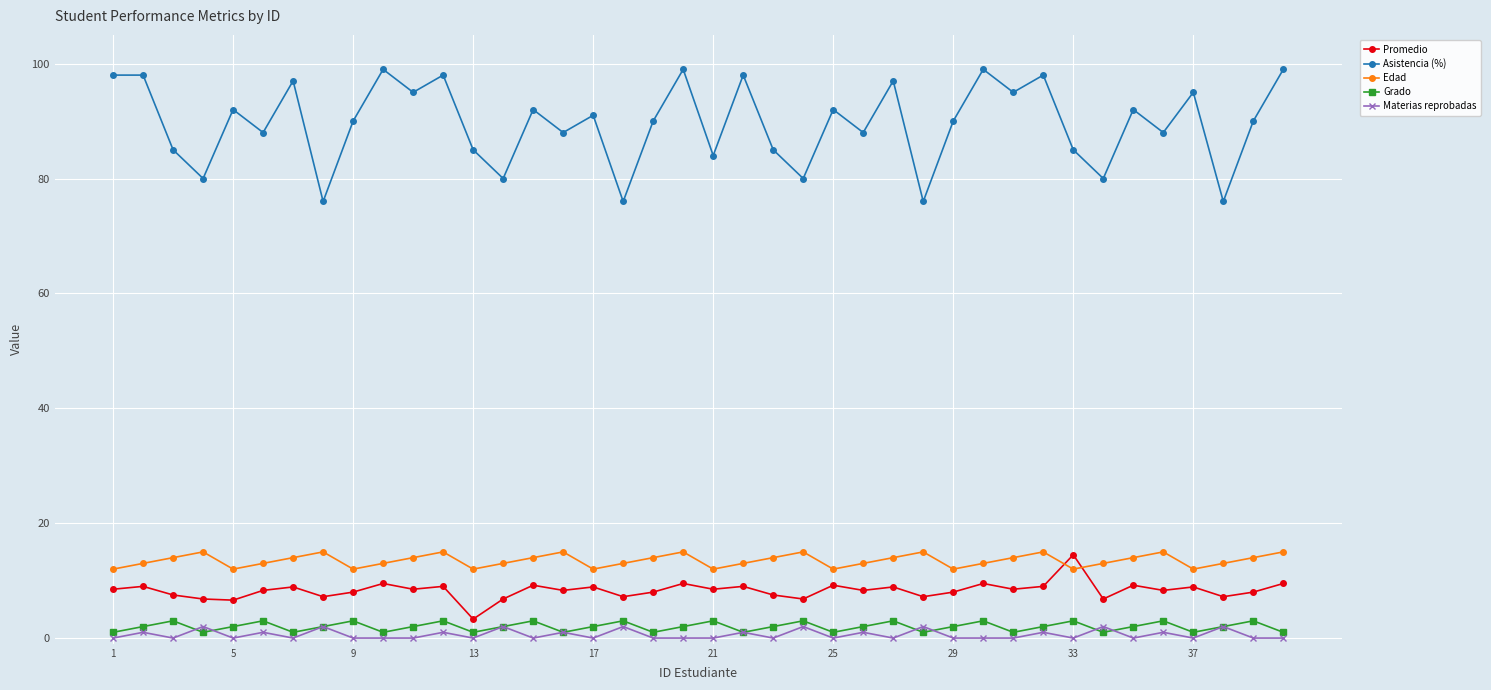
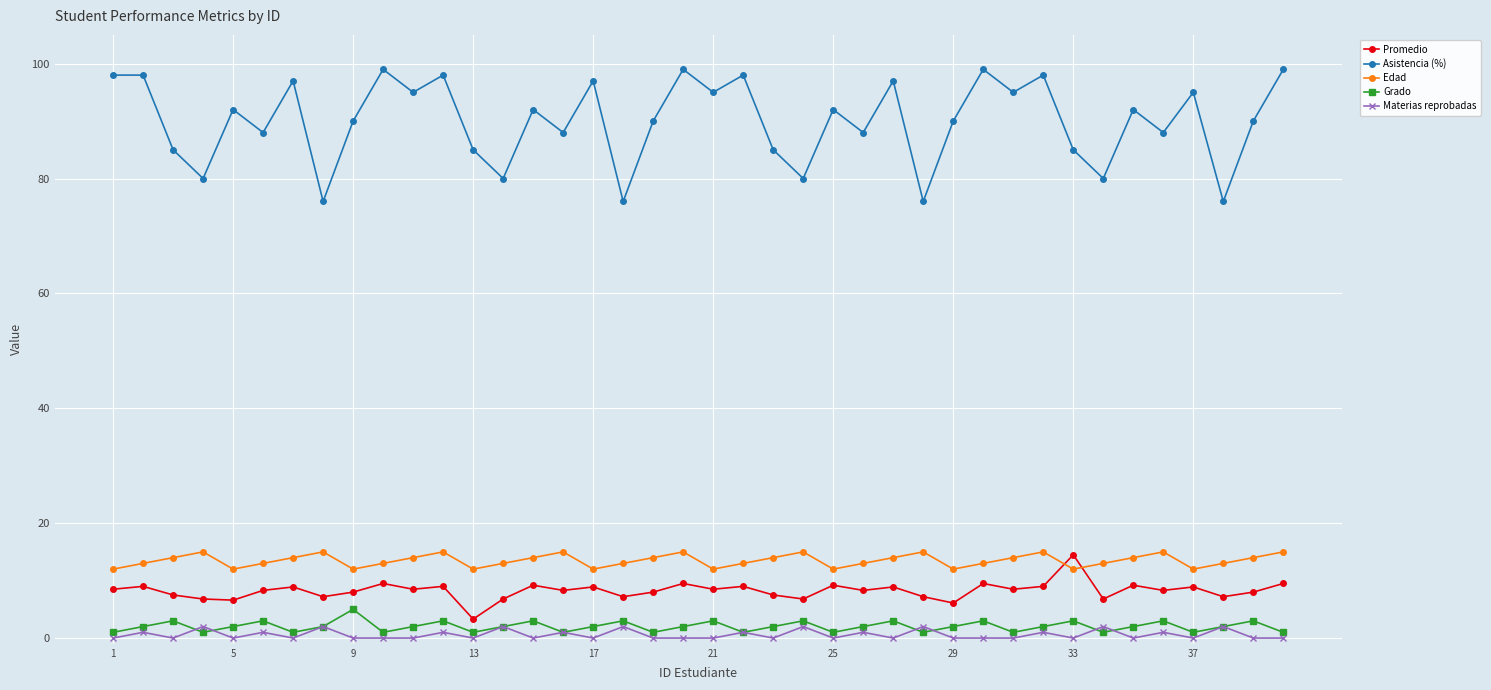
Grado, 9: 3 -> 5
Asistencia (%), 17: 91 -> 97
Asistencia (%), 21: 84 -> 95
Promedio, 29: 8 -> 6
